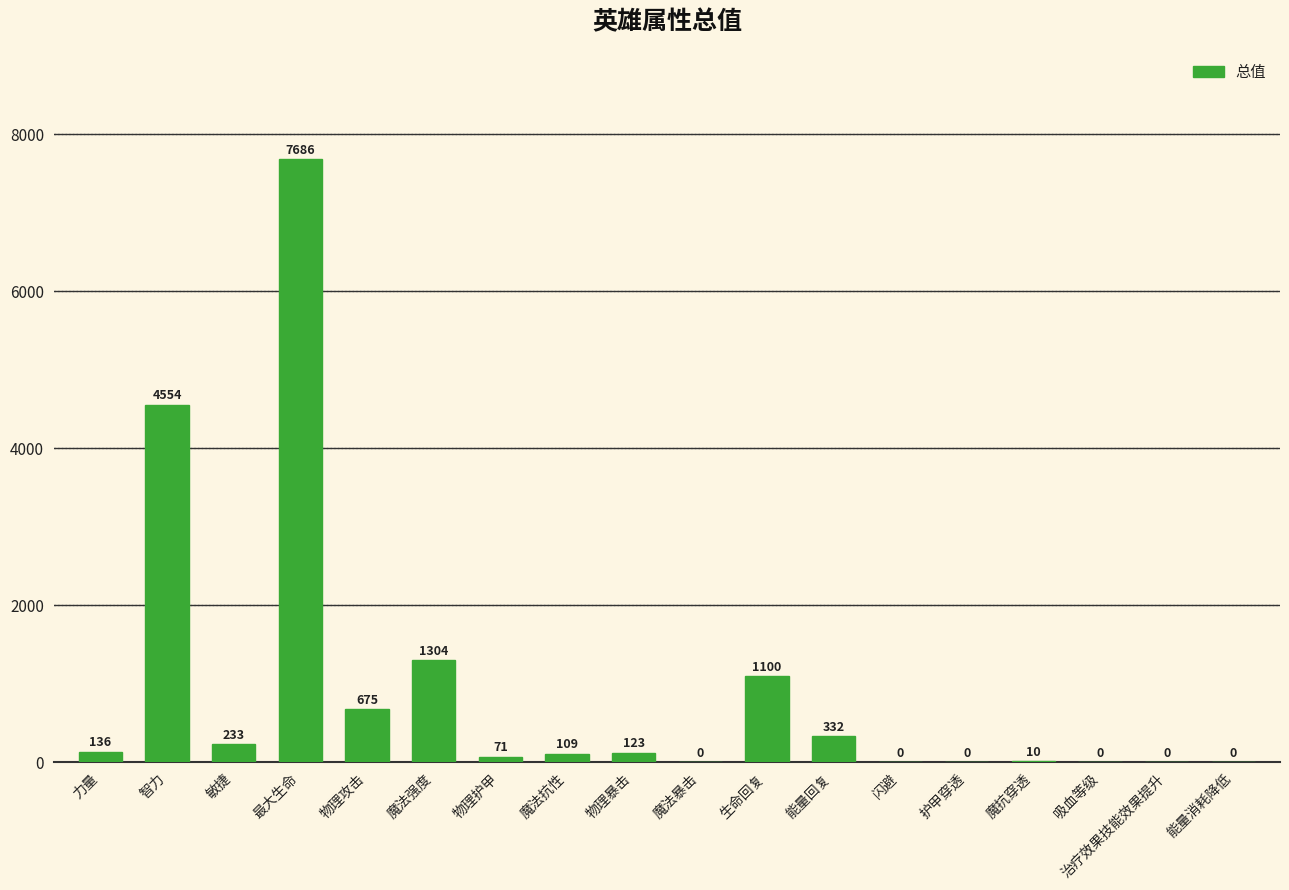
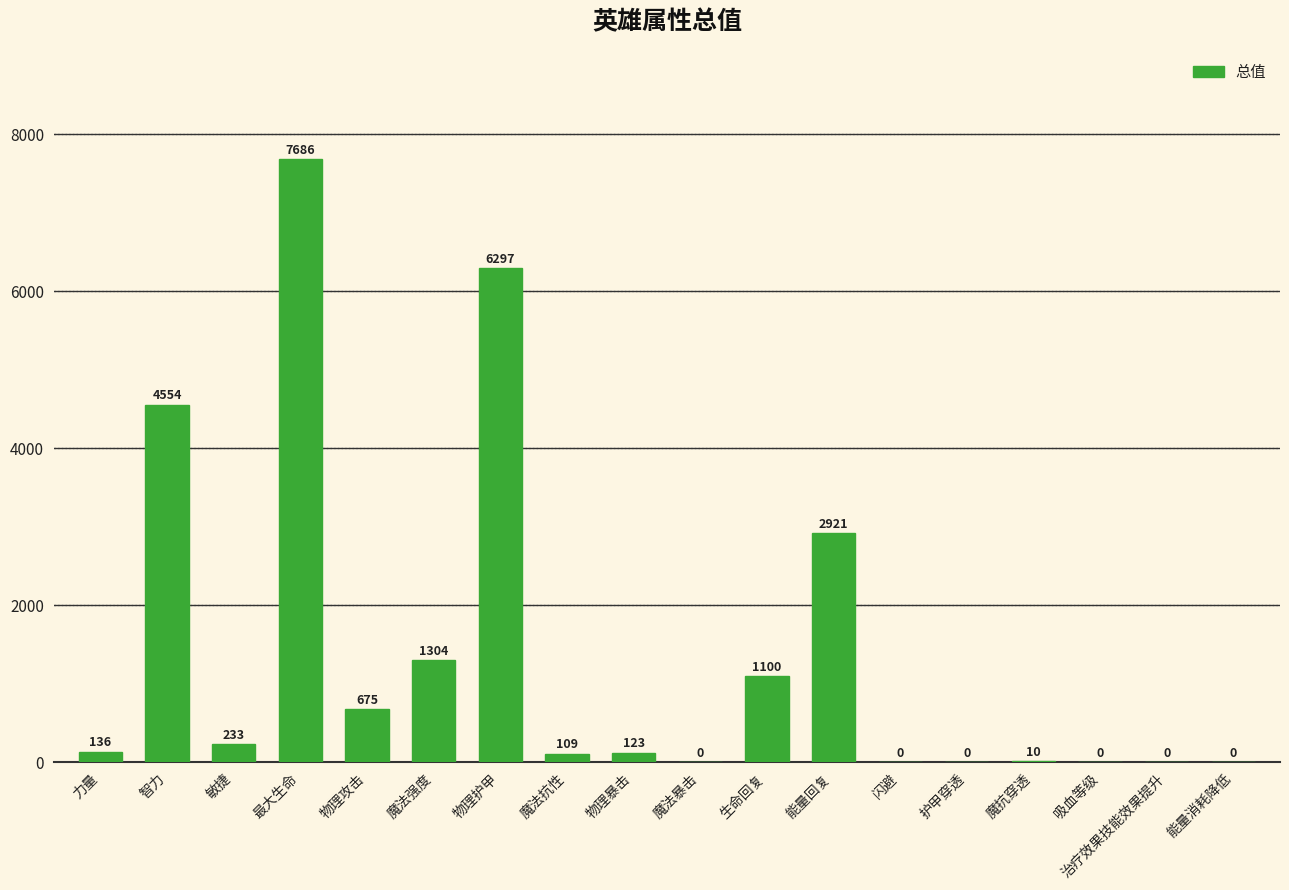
物理护甲: 71 -> 6297
能量回复: 332 -> 2921
